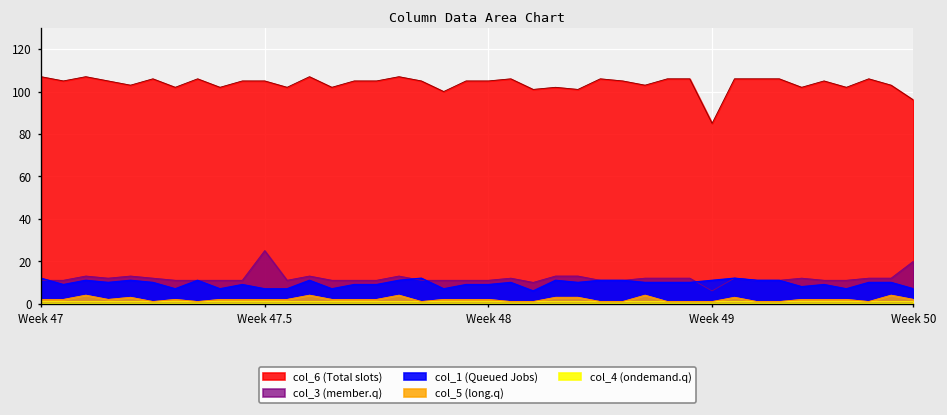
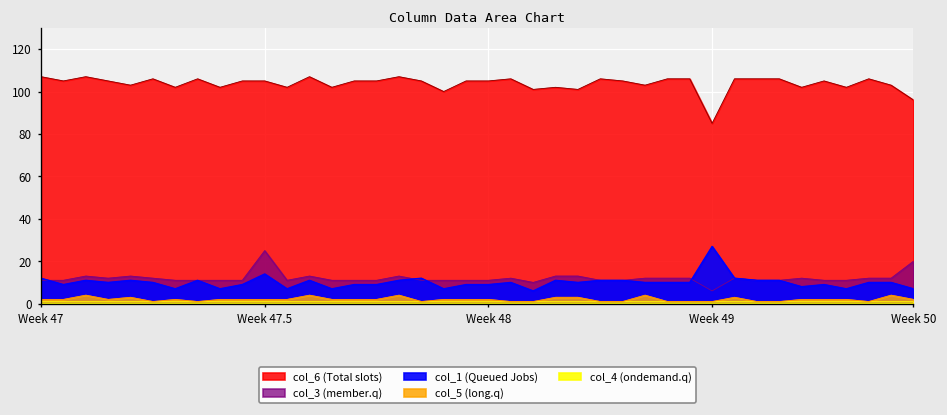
col_1 (Queued Jobs), Week 47.5: 7 -> 14
col_1 (Queued Jobs), Week 49: 11 -> 27
